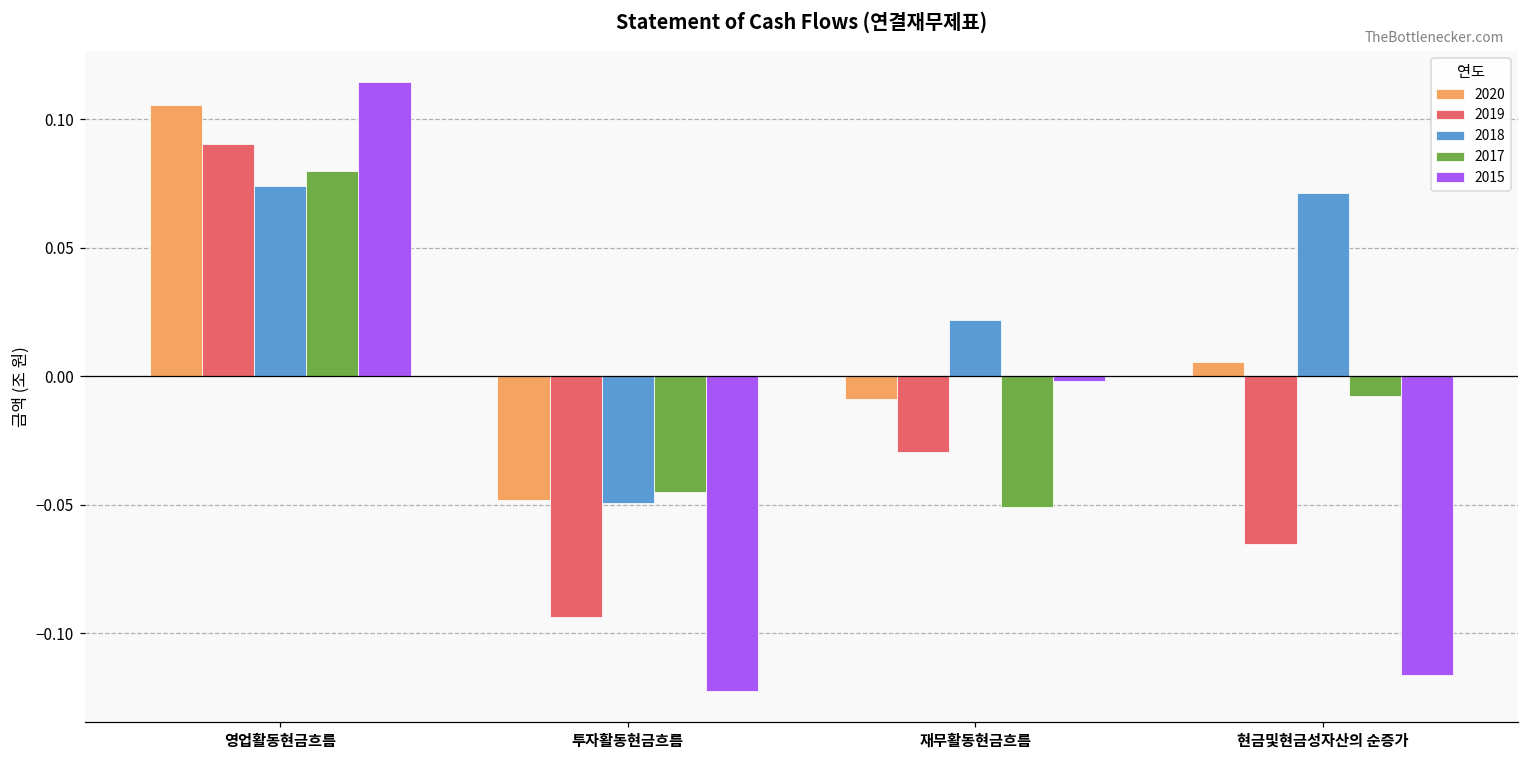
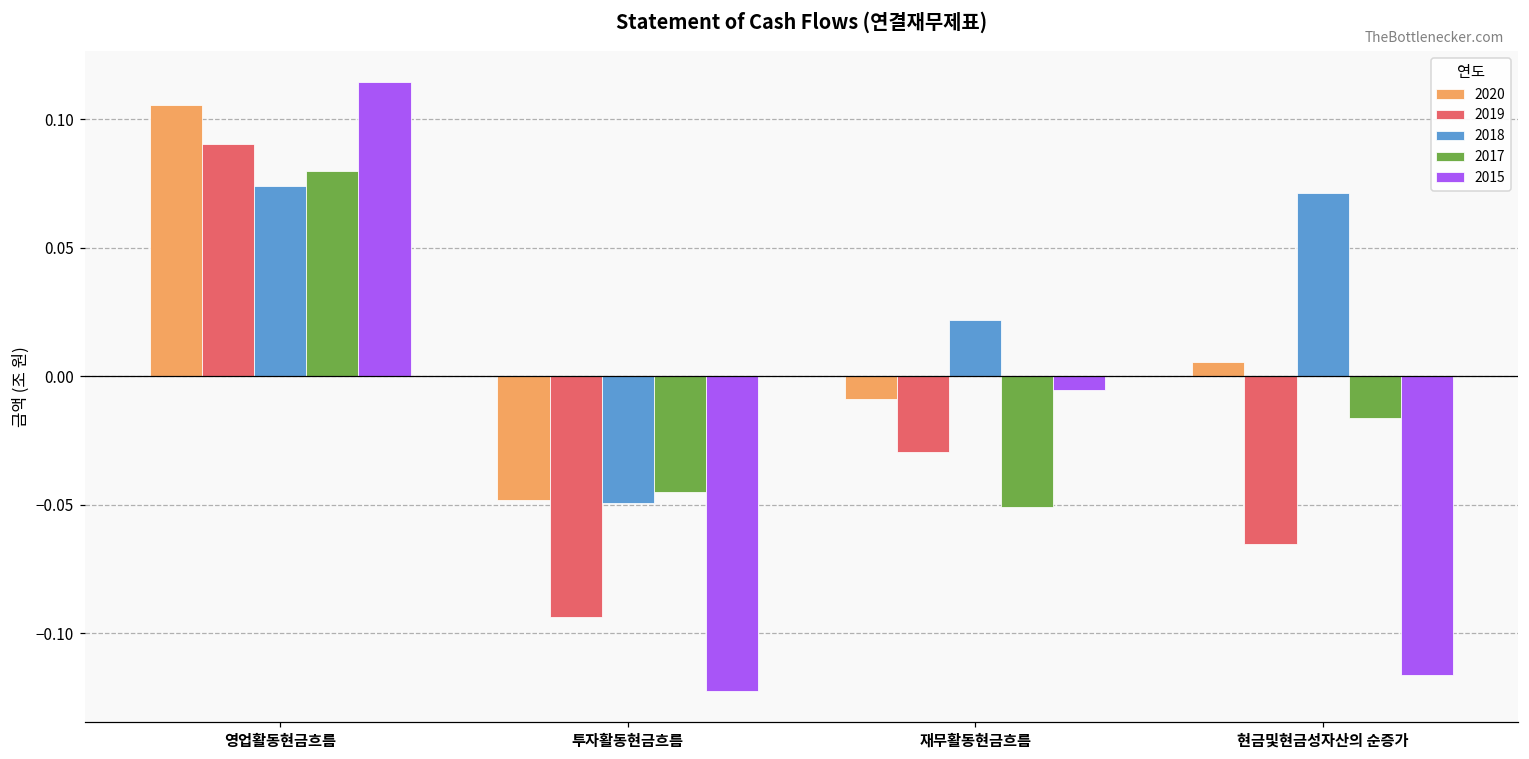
2015, 재무활동현금흐름: -0.002 -> -0.005
2017, 현금및현금성자산의 순증가: -0.008 -> -0.016
